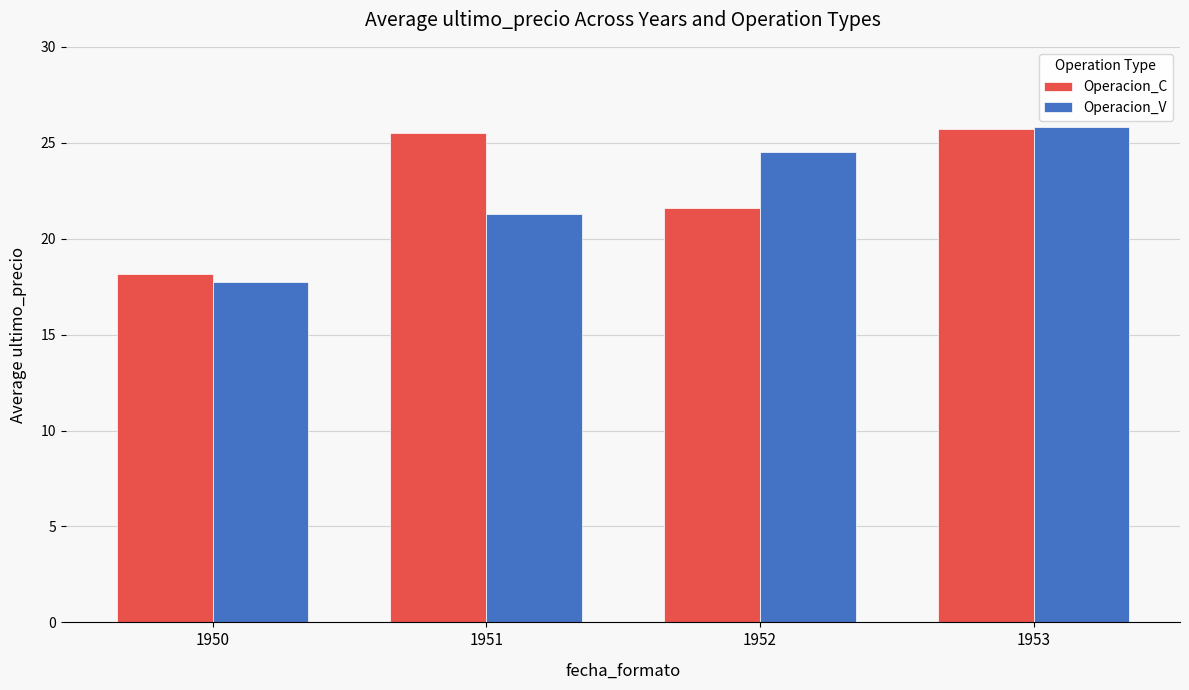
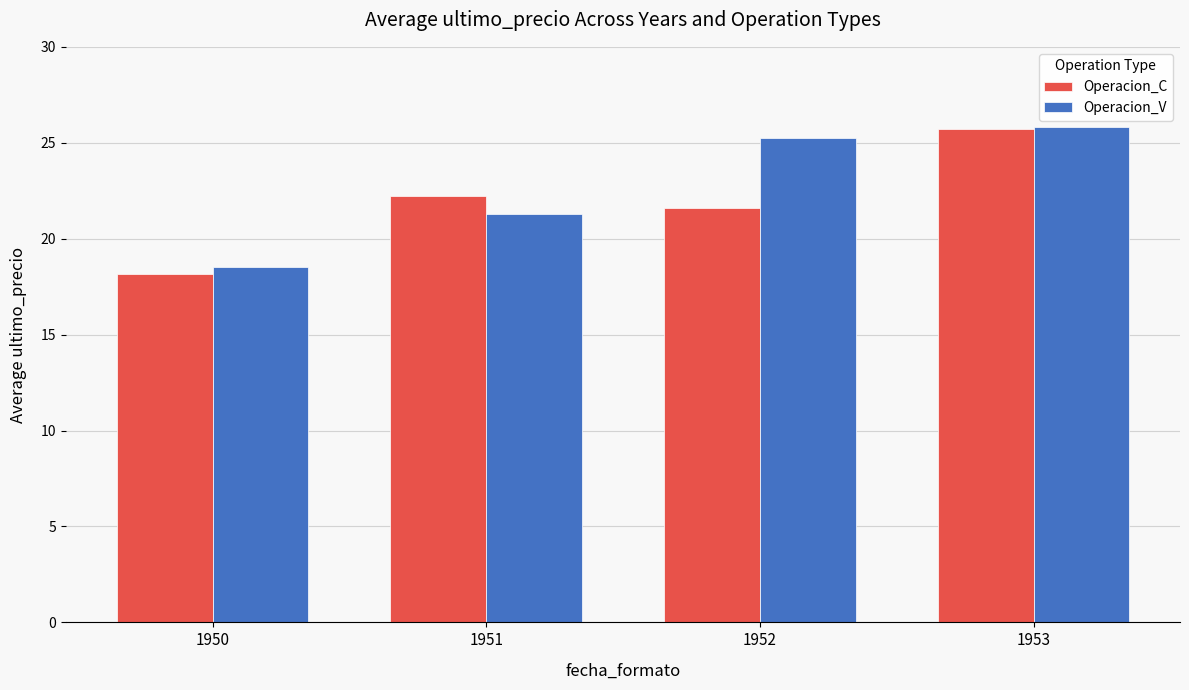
Operacion_V, 1950: 17.7 -> 18.5
Operacion_C, 1951: 25.5 -> 22.2
Operacion_V, 1952: 24.5 -> 25.3
